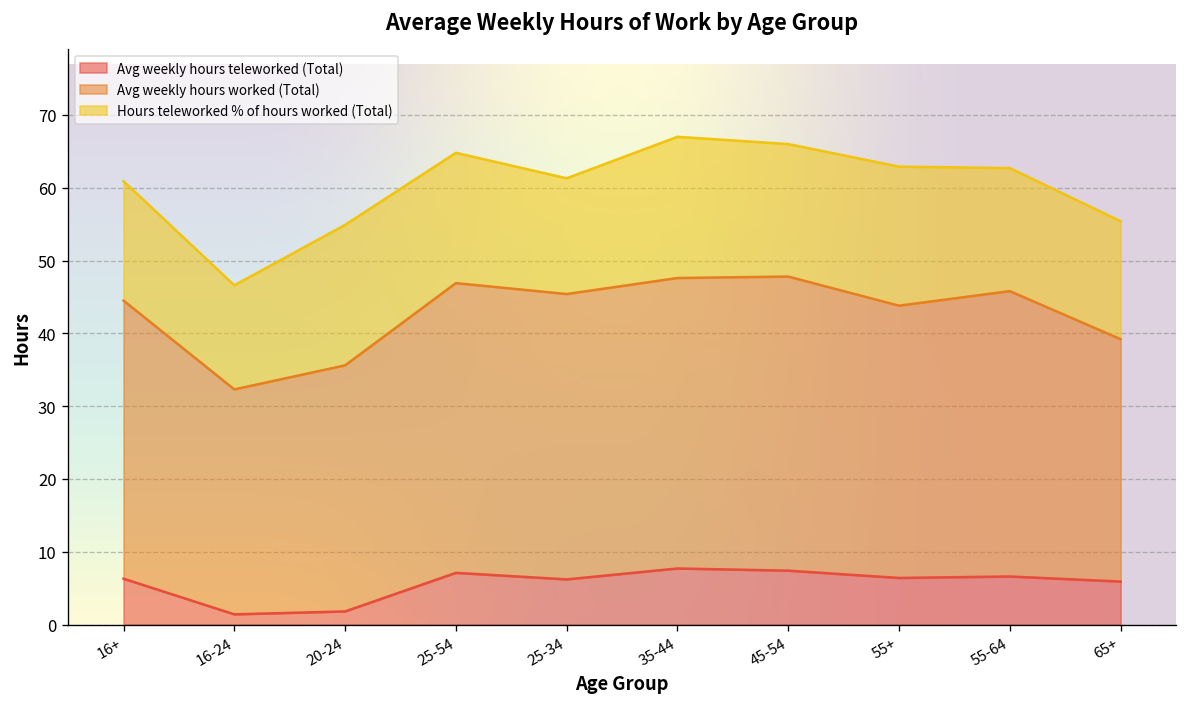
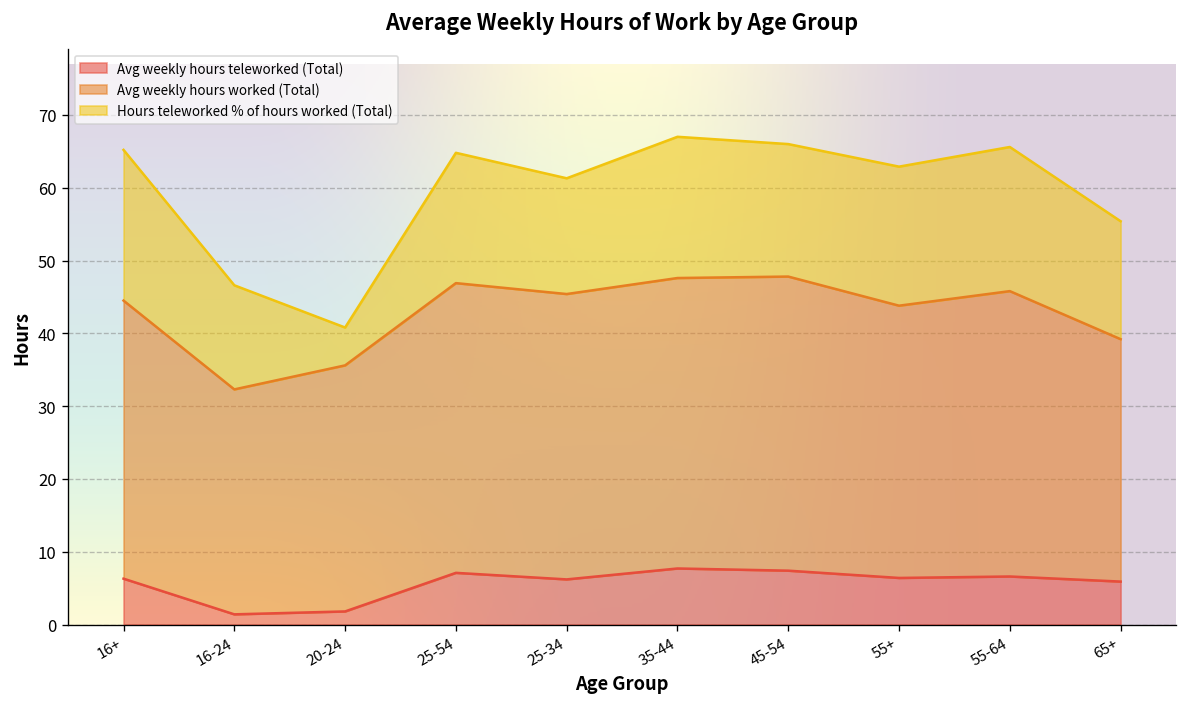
Hours teleworked % of hours worked (Total), 16+: 16 -> 21
Hours teleworked % of hours worked (Total), 20-24: 19 -> 5
Hours teleworked % of hours worked (Total), 55-64: 17 -> 20
